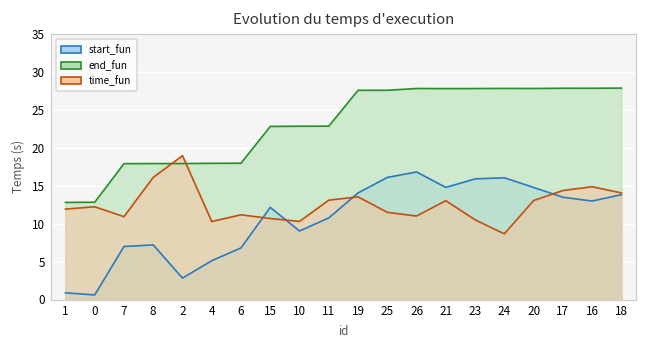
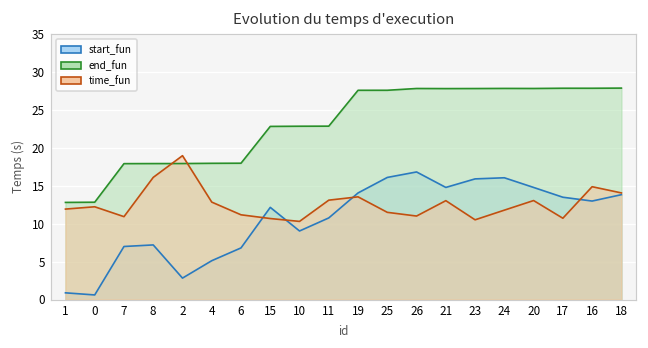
time_fun, 4: 10 -> 13
time_fun, 24: 9 -> 12
time_fun, 17: 14 -> 11
